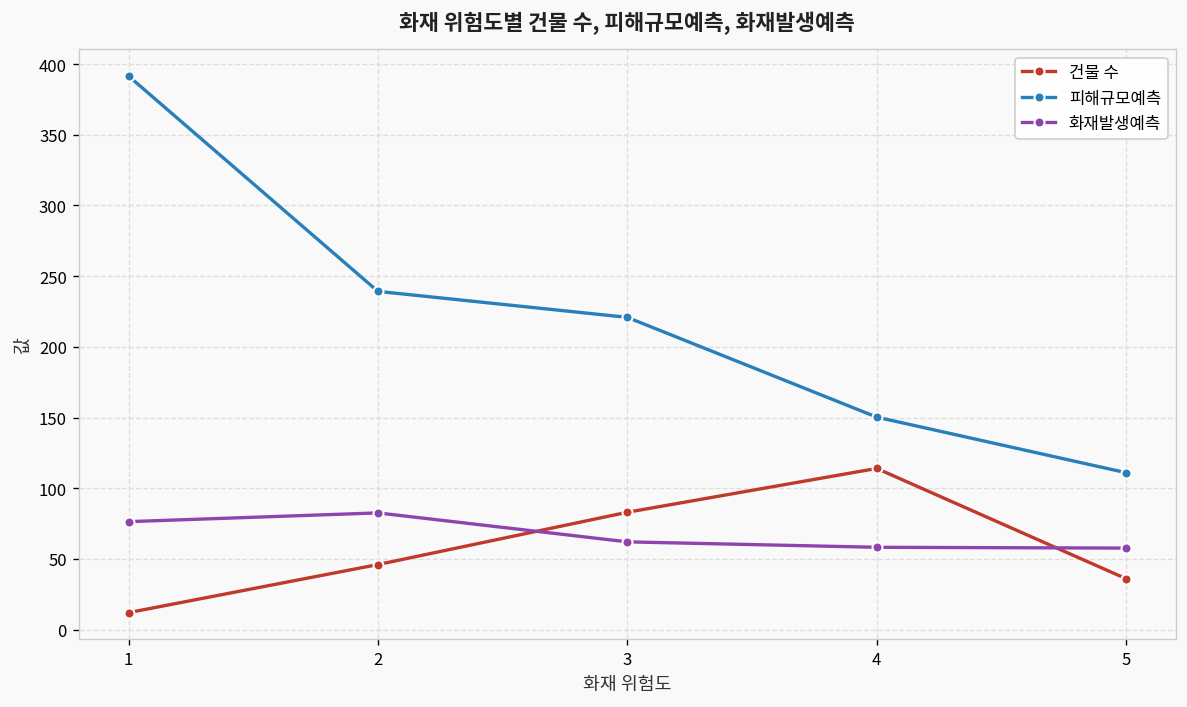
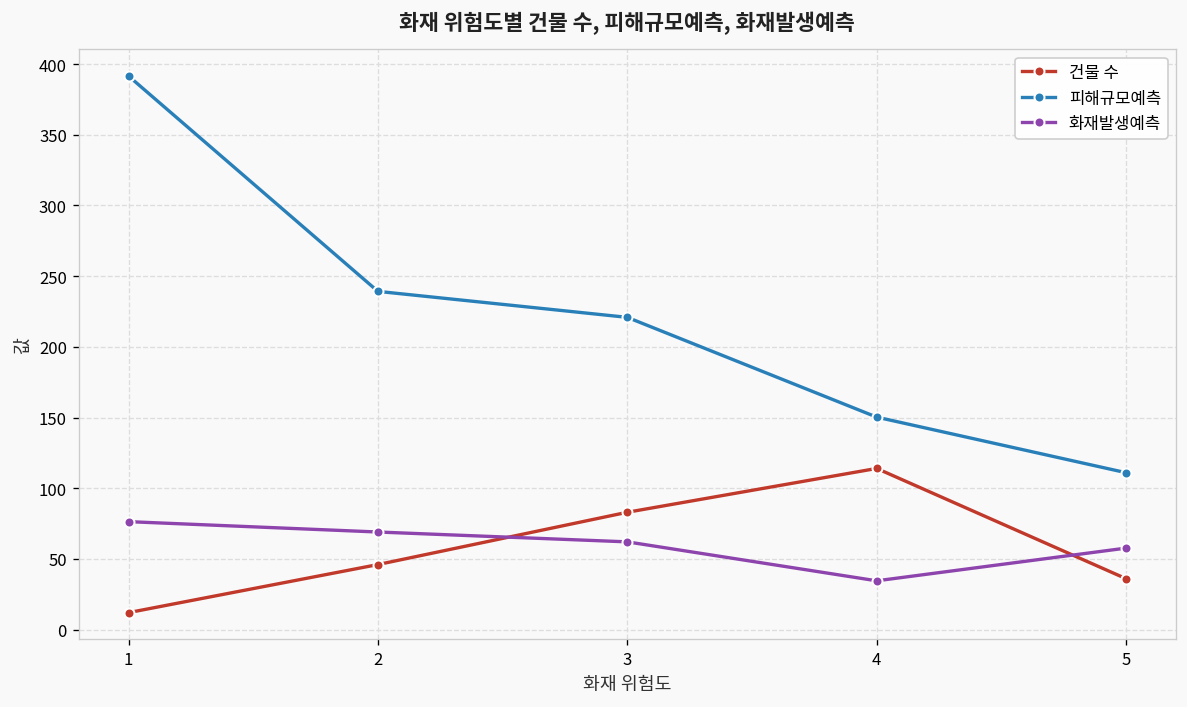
화재발생예측, 2: 83 -> 69
화재발생예측, 4: 58 -> 35
